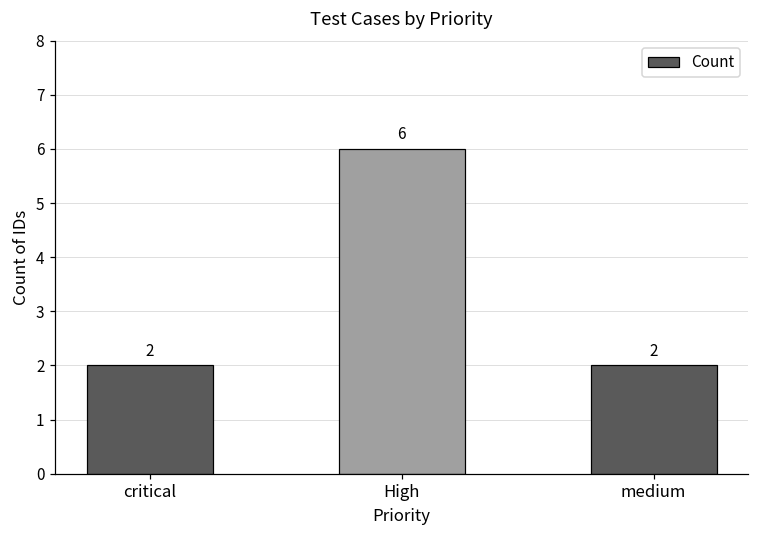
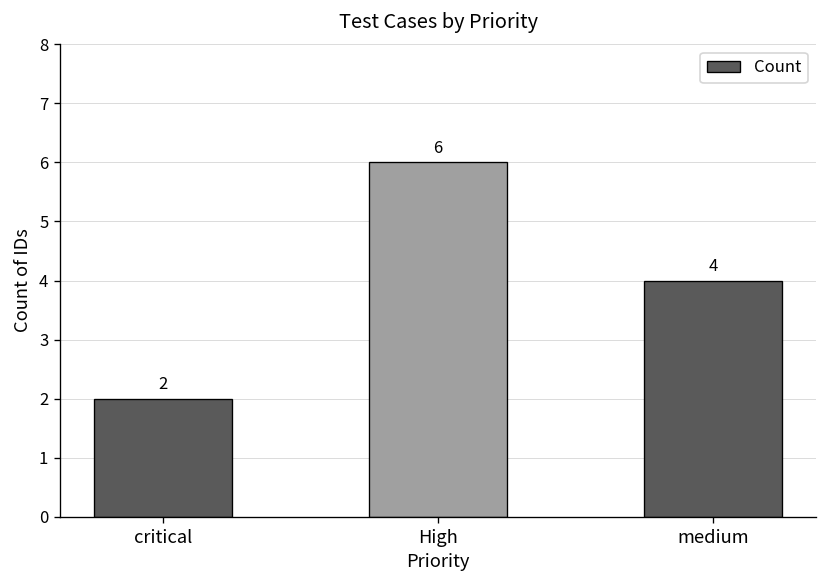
medium: 2 -> 4
